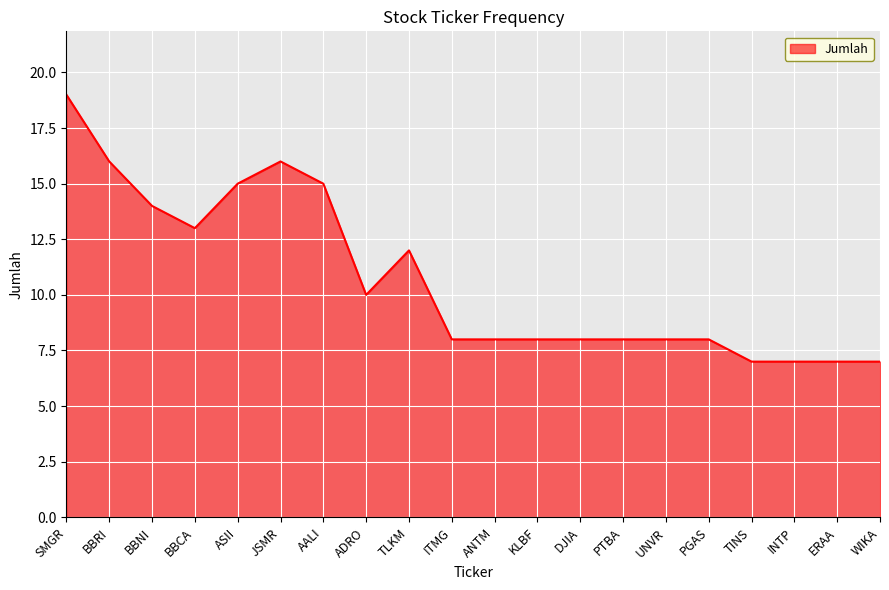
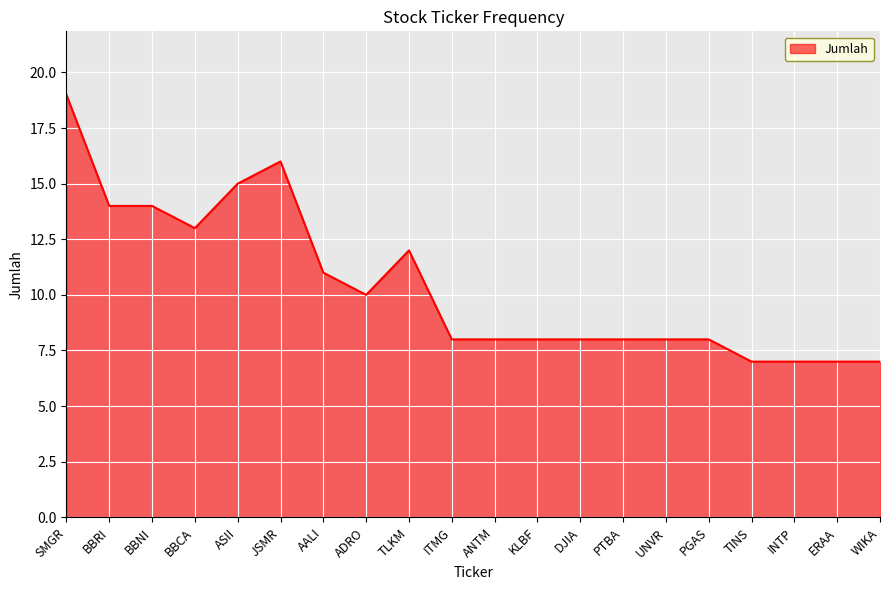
BBRI: 16 -> 14
AALI: 15 -> 11
